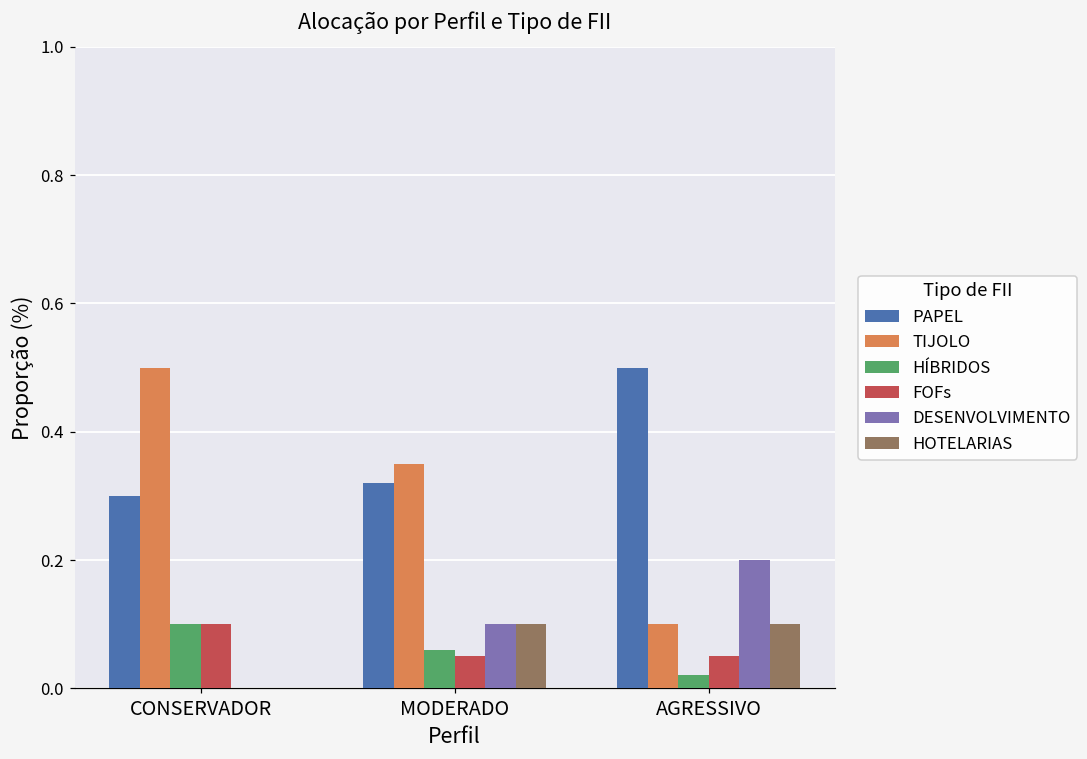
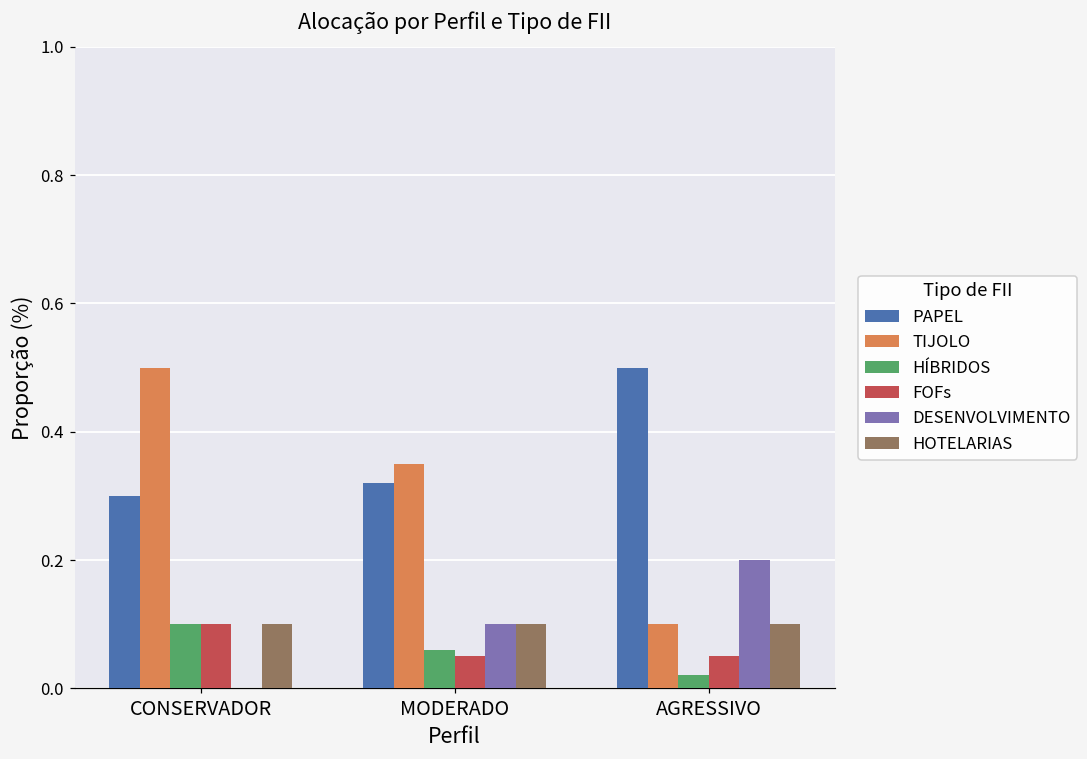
HOTELARIAS, CONSERVADOR: 0.0 -> 0.1
